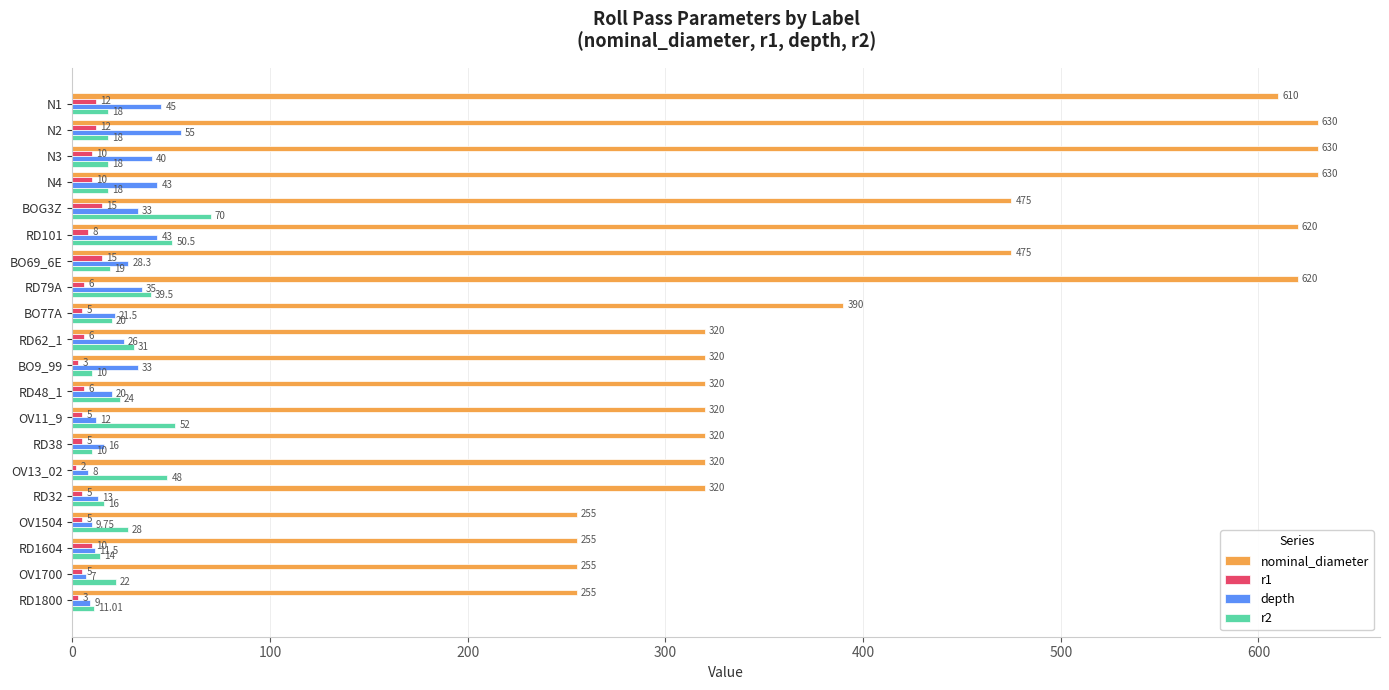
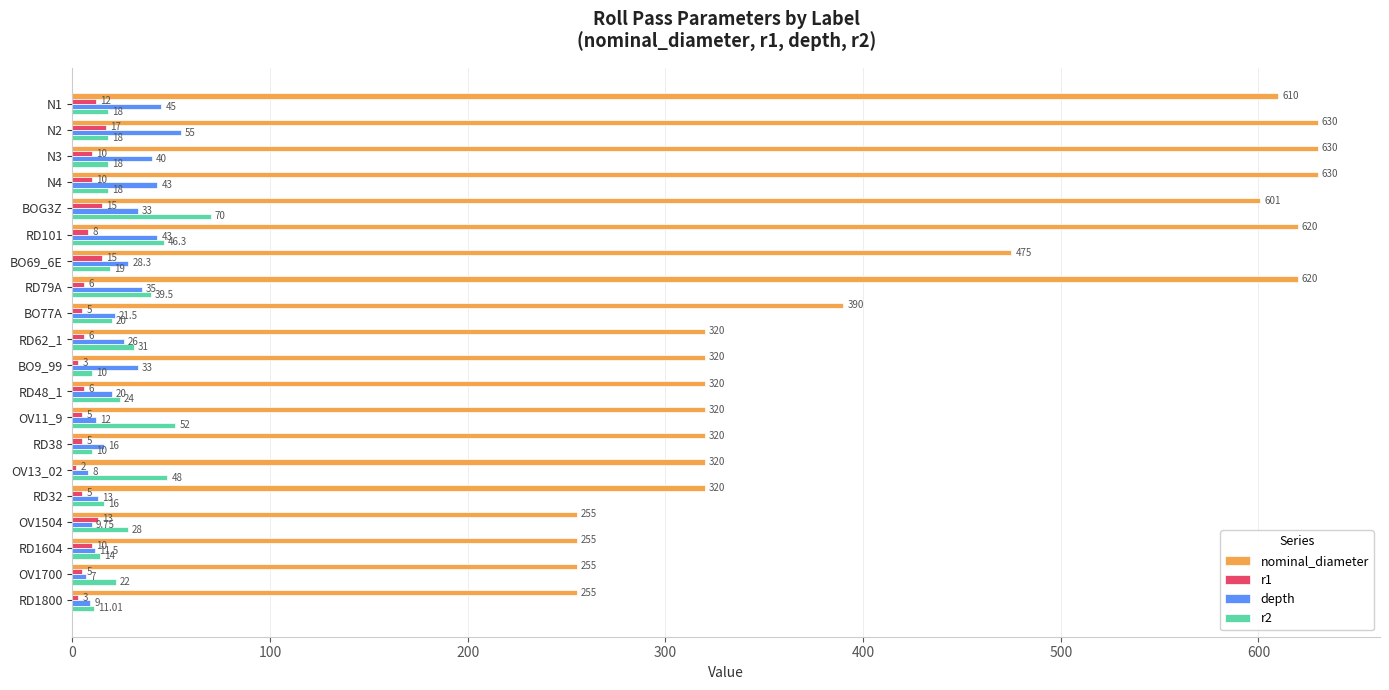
r1, N2: 12 -> 17
nominal_diameter, BOG3Z: 475 -> 601
r2, RD101: 50.5 -> 46.3
r1, OV1504: 5 -> 13
